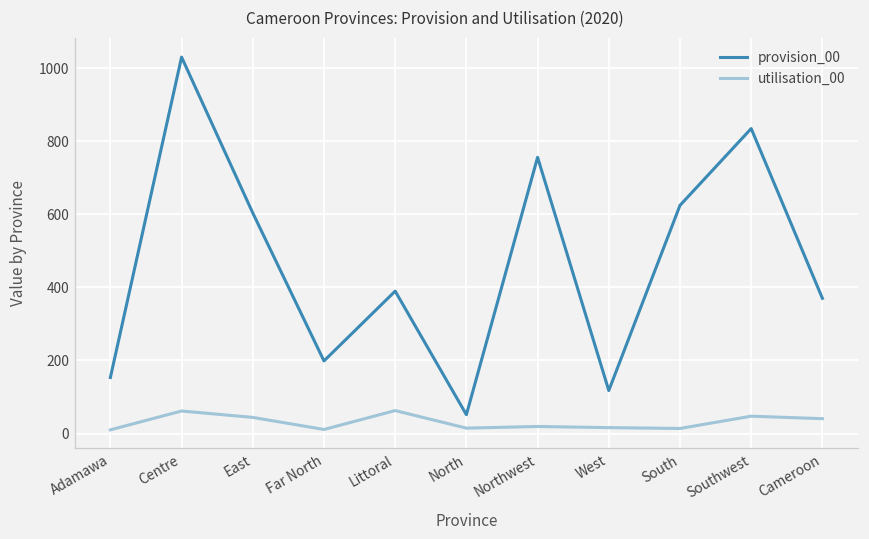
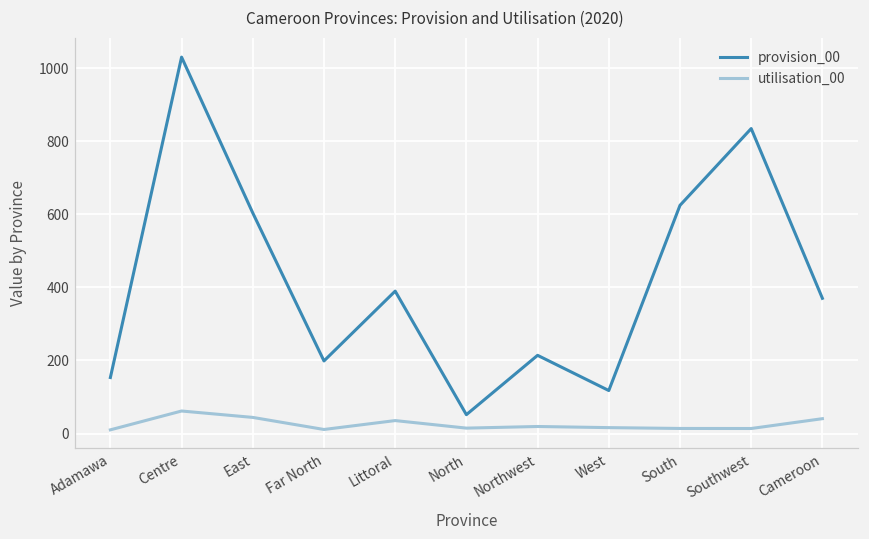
utilisation_00, Littoral: 60 -> 40
provision_00, Northwest: 760 -> 210
utilisation_00, Southwest: 50 -> 10
